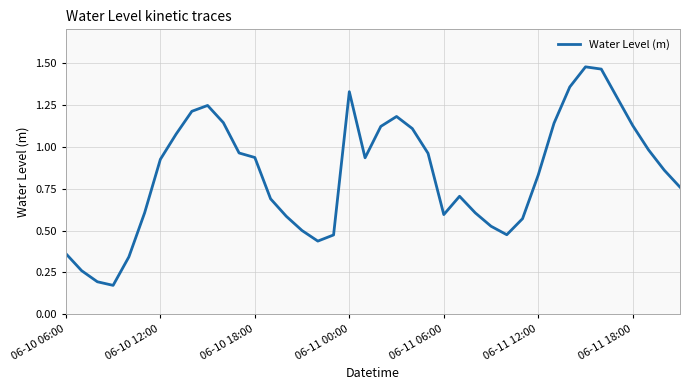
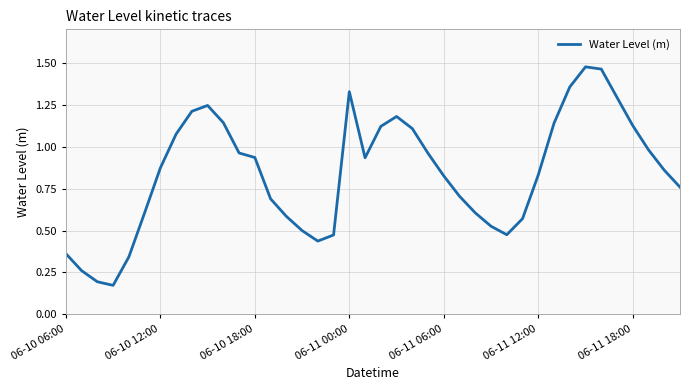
06-10 12:00: 0.92 -> 0.87
06-11 06:00: 0.60 -> 0.83
